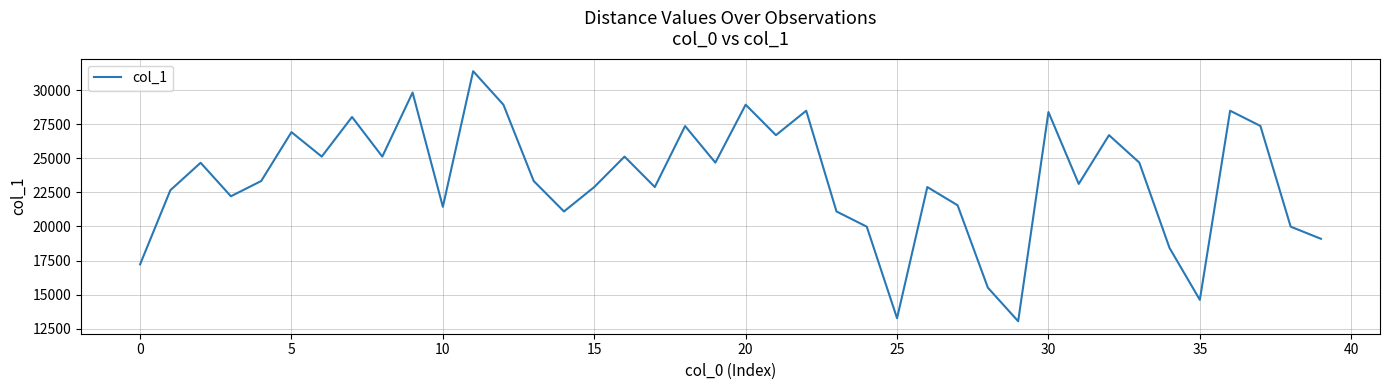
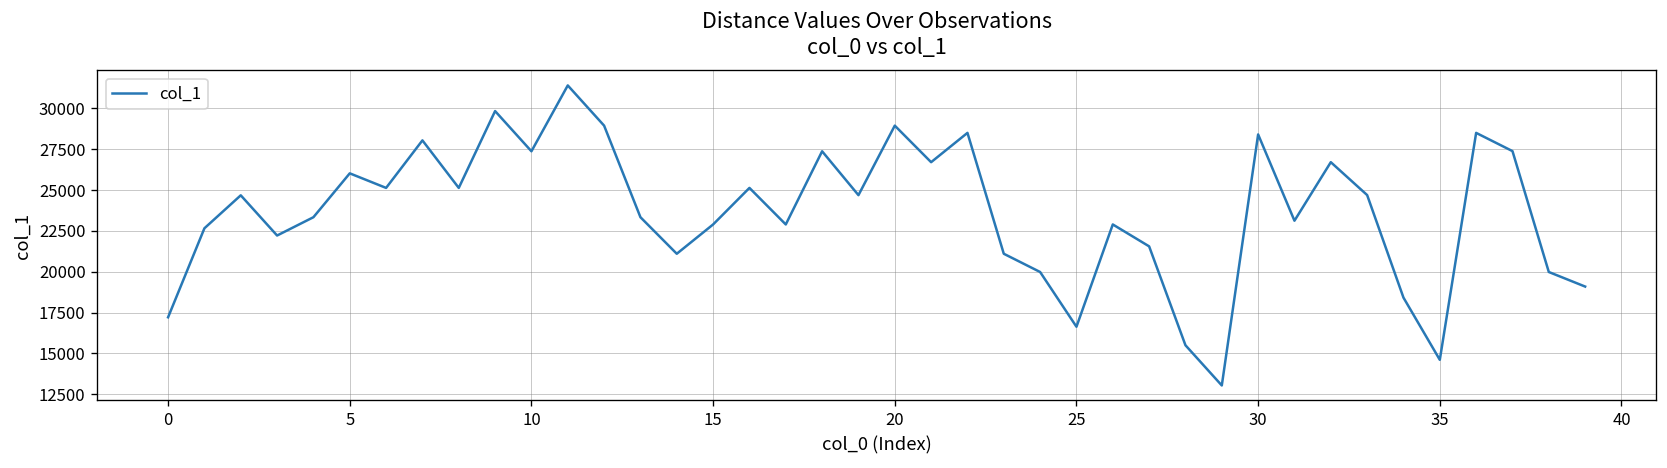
5: 26900 -> 26000
10: 21400 -> 27400
25: 13300 -> 16600
